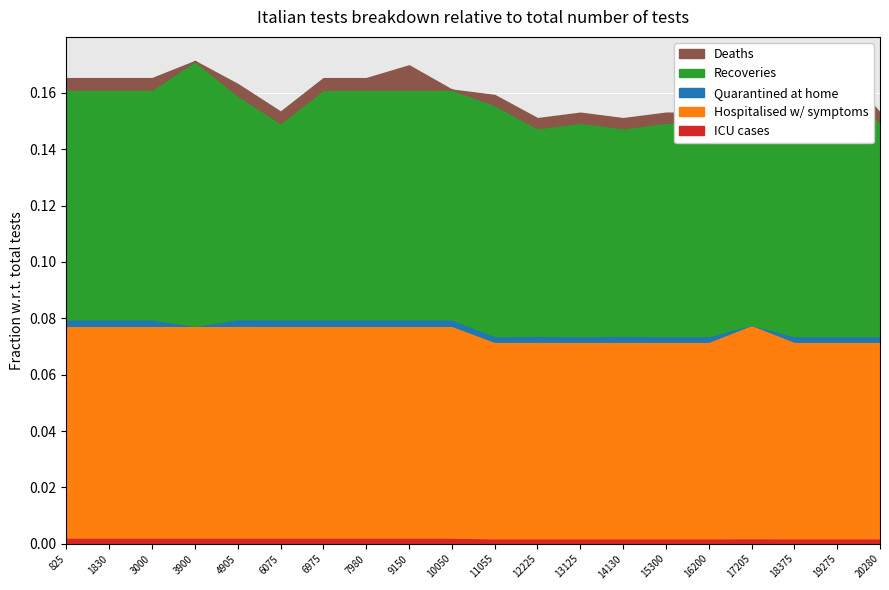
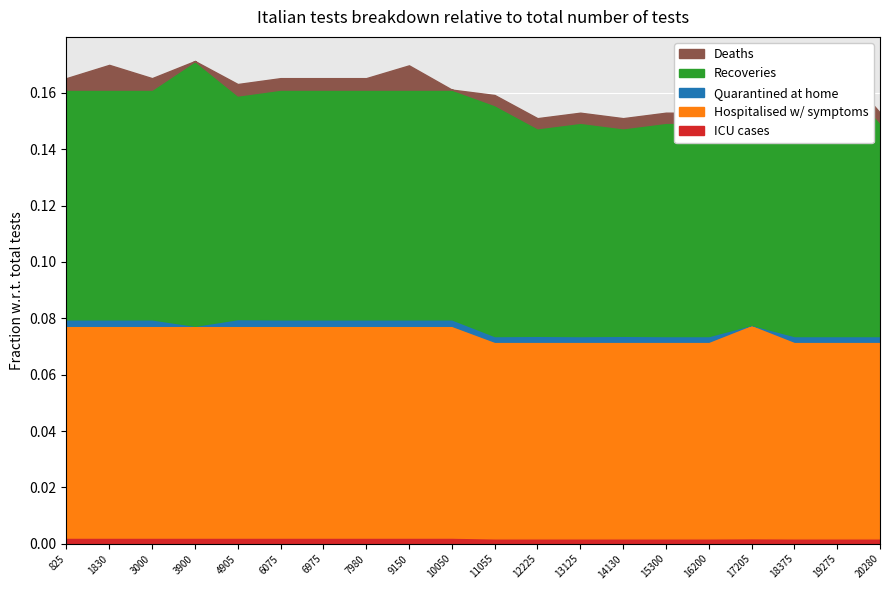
Deaths, 1830: 0.004 -> 0.009
Recoveries, 6075: 0.070 -> 0.082
